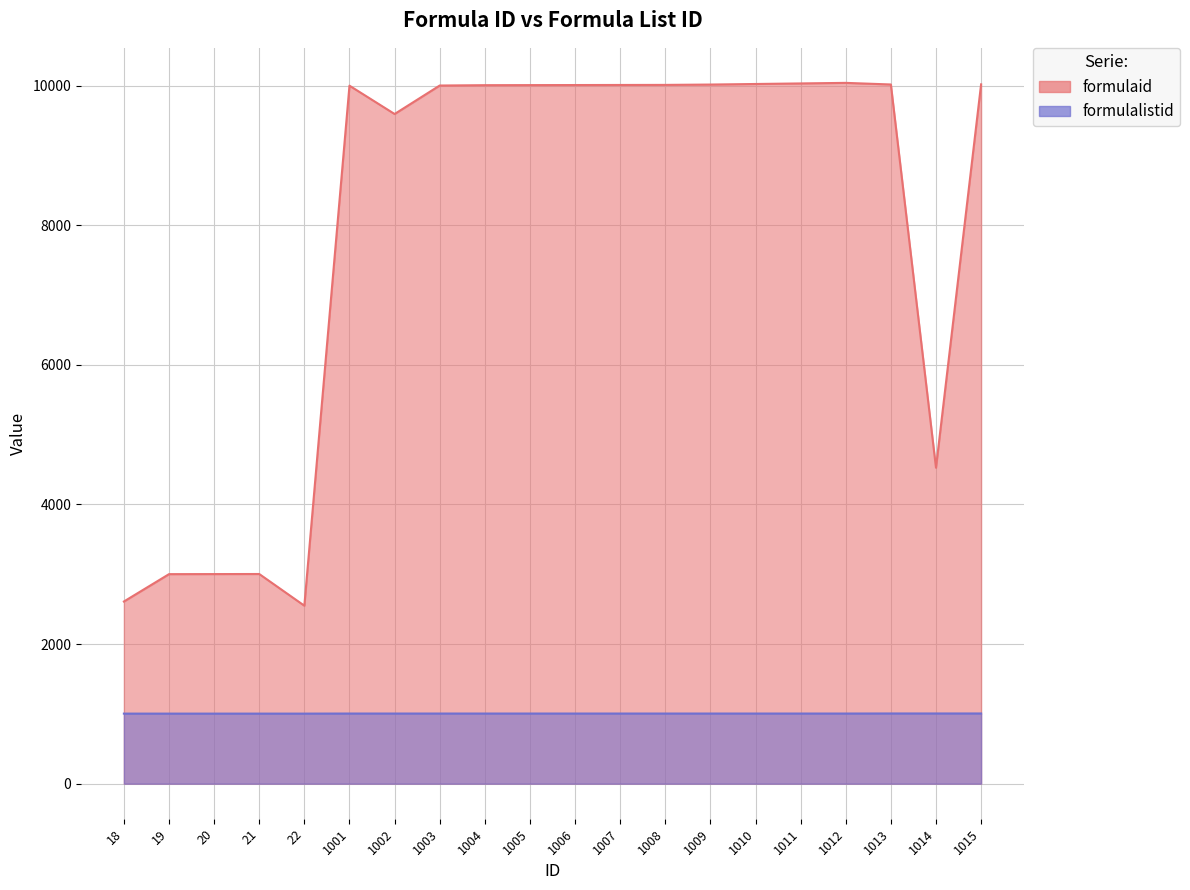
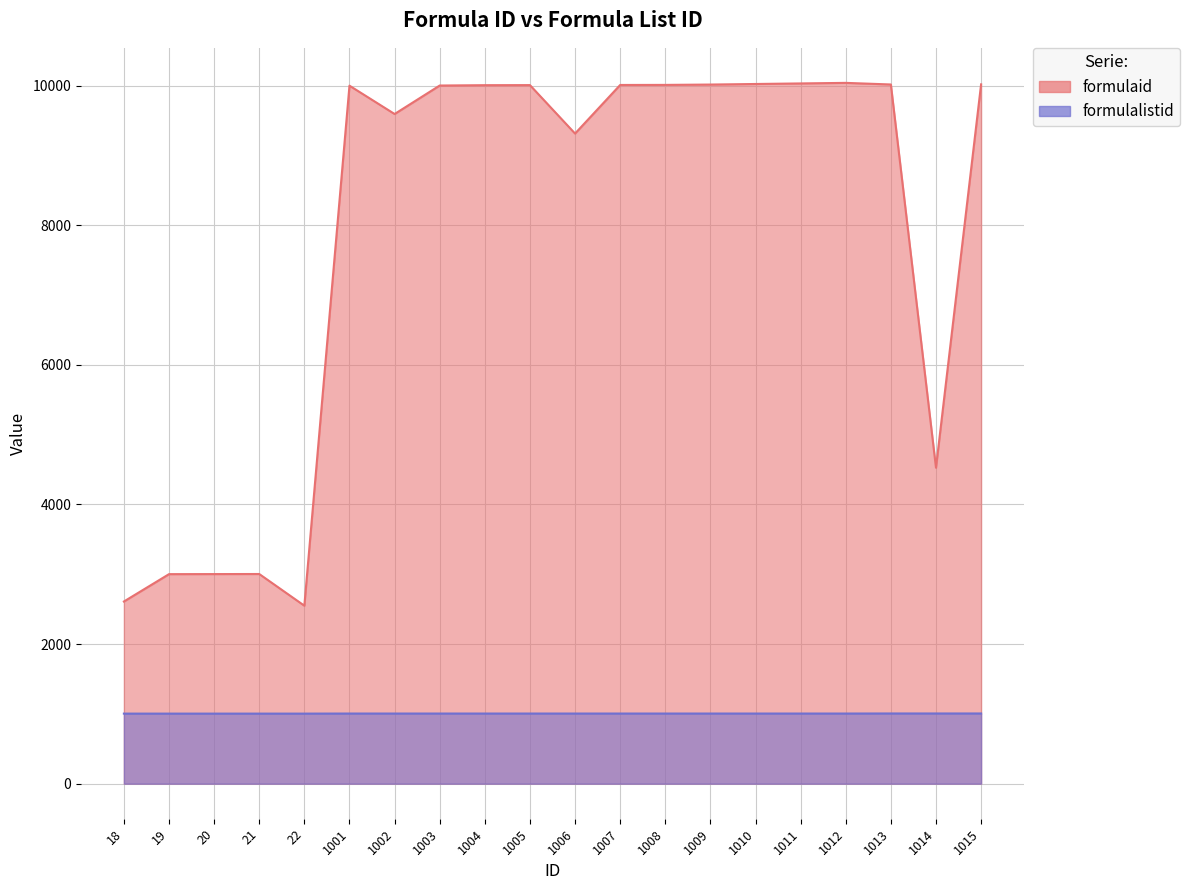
formulaid, 1006: 10000 -> 9300
